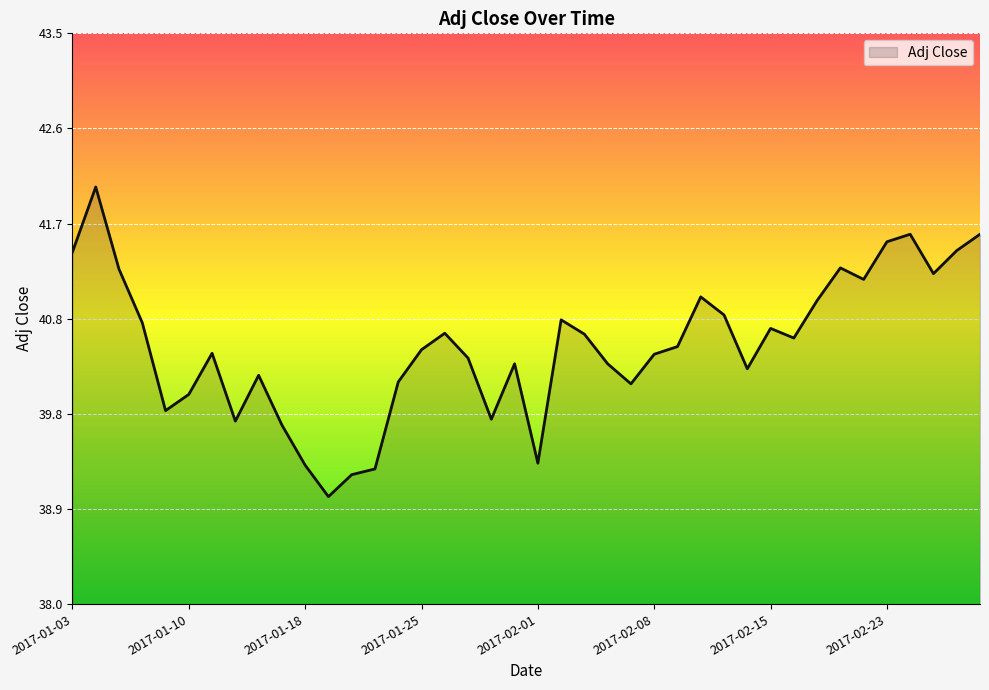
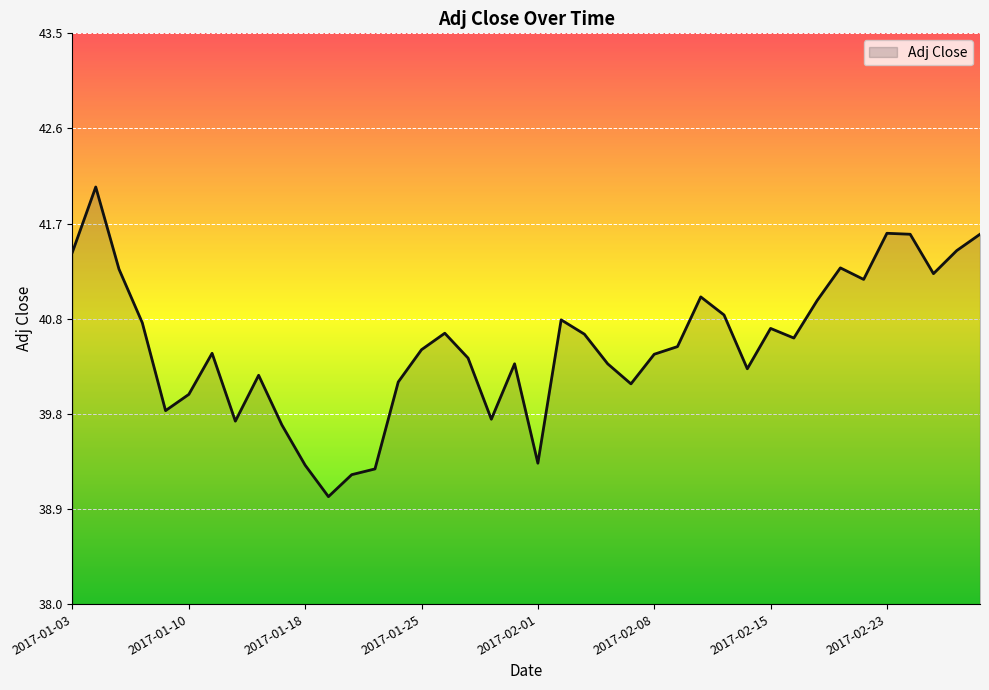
2017-02-23: 41.49 -> 41.57
